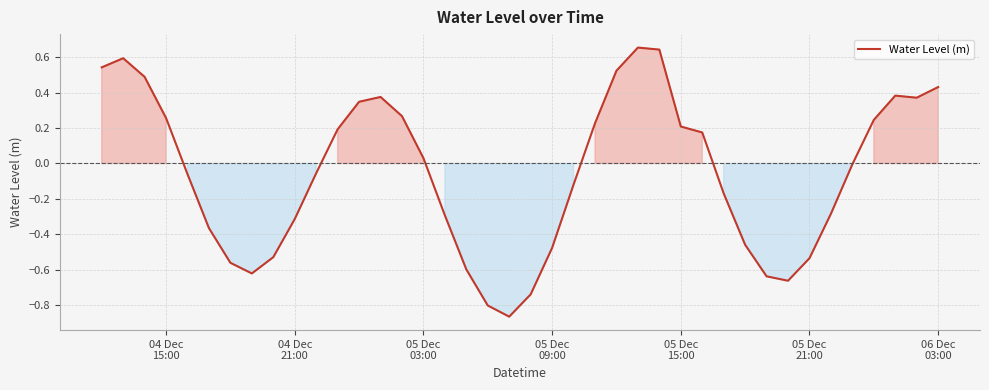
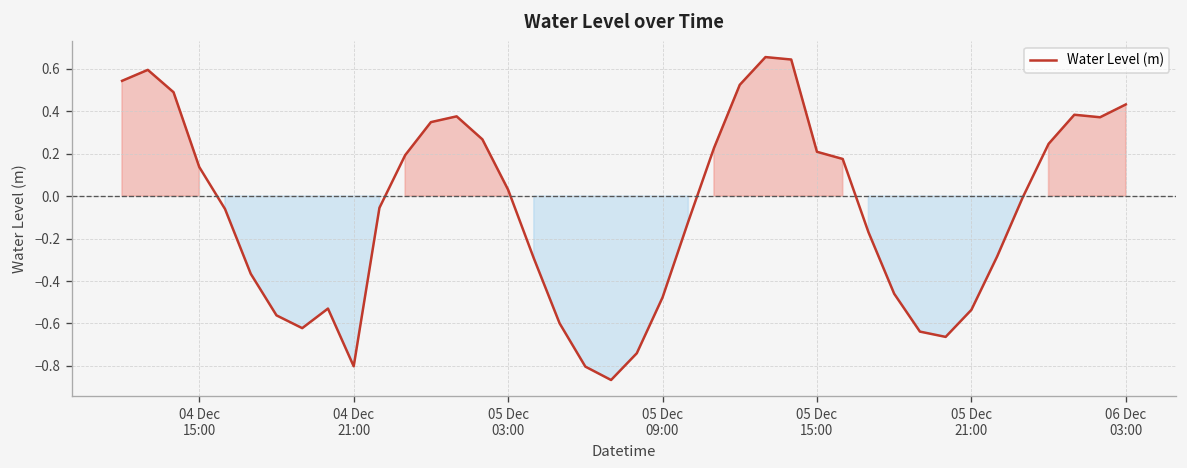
04 Dec 15:00: 0.26 -> 0.14
04 Dec 21:00: -0.31 -> -0.80
